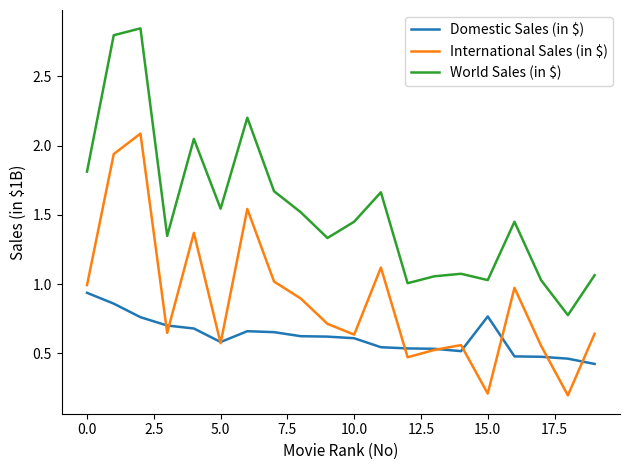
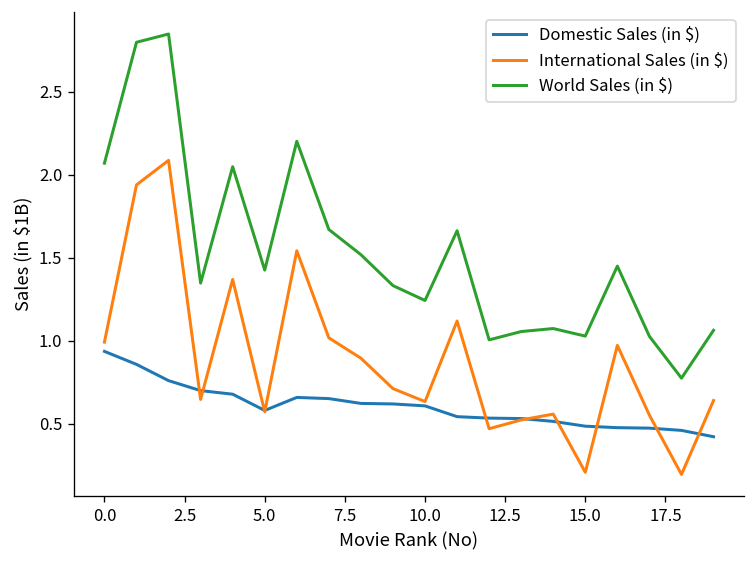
World Sales (in $), 0.0: 1.81 -> 2.07
World Sales (in $), 5.0: 1.54 -> 1.43
World Sales (in $), 10.0: 1.45 -> 1.24
Domestic Sales (in $), 15.0: 0.77 -> 0.49
